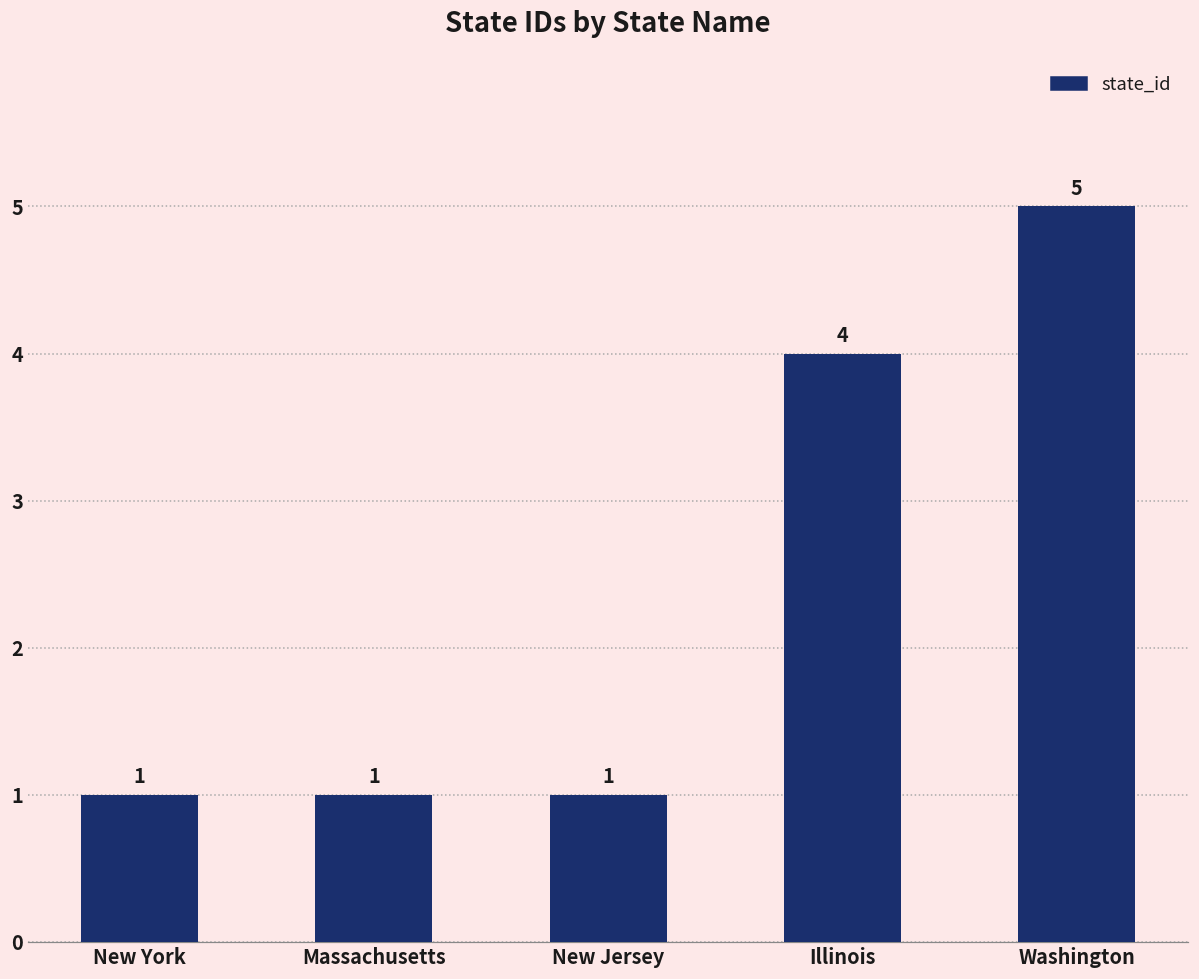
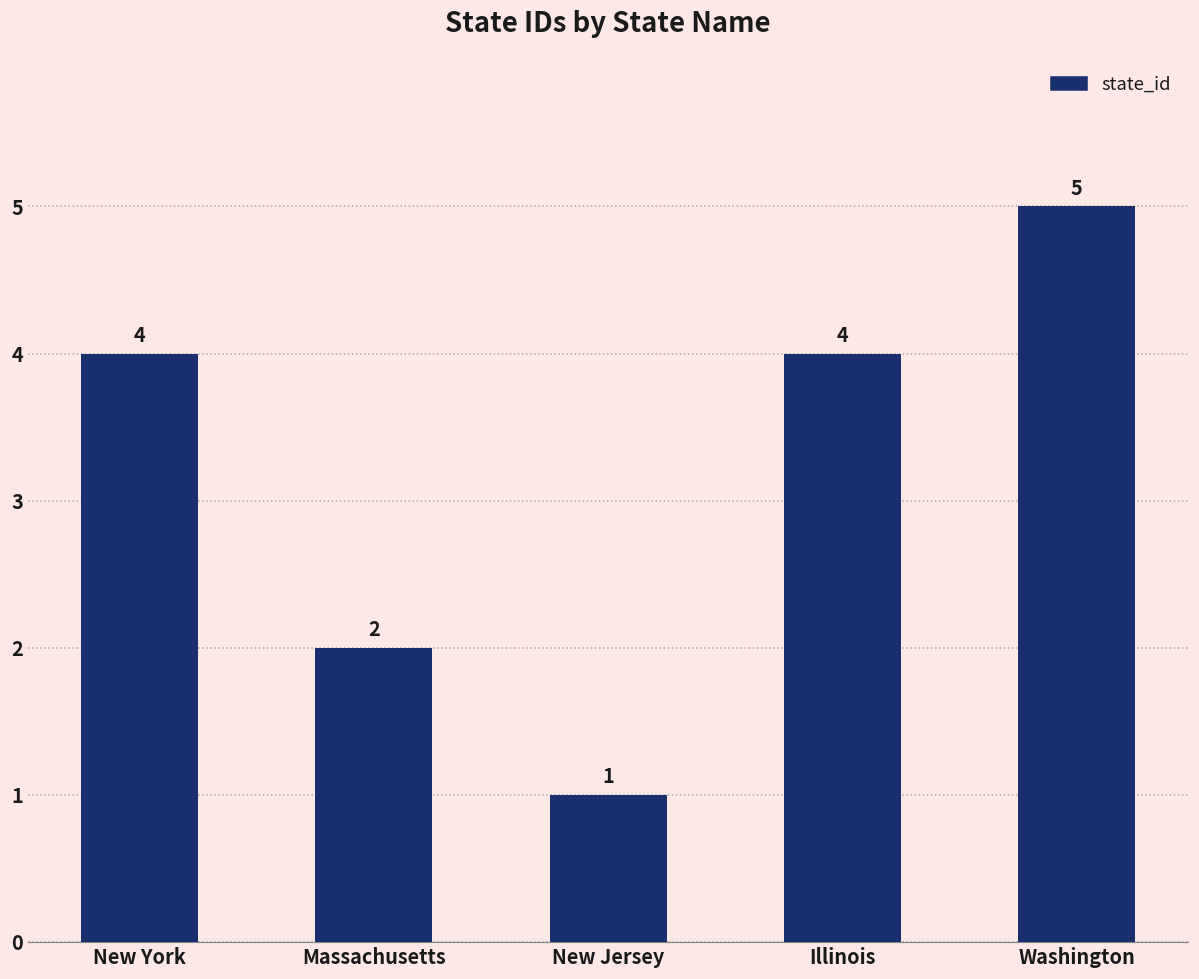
New York: 1 -> 4
Massachusetts: 1 -> 2
